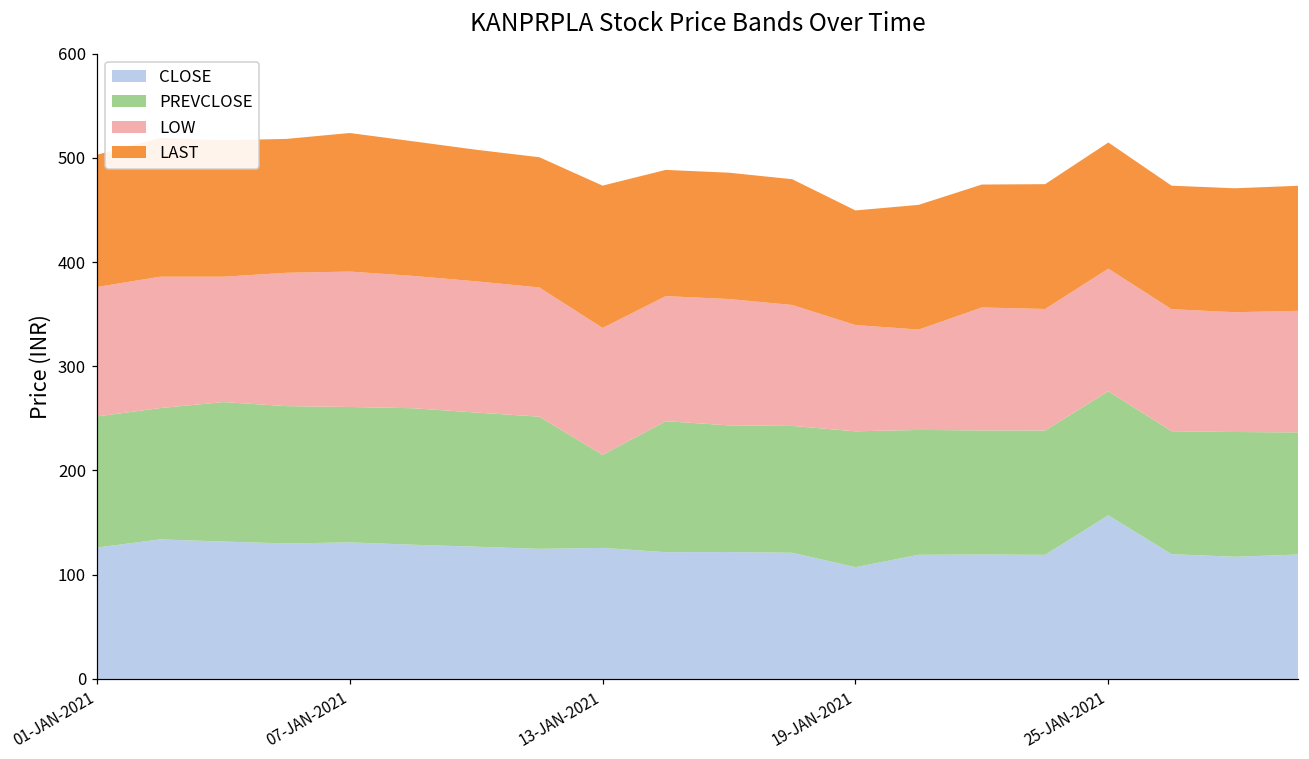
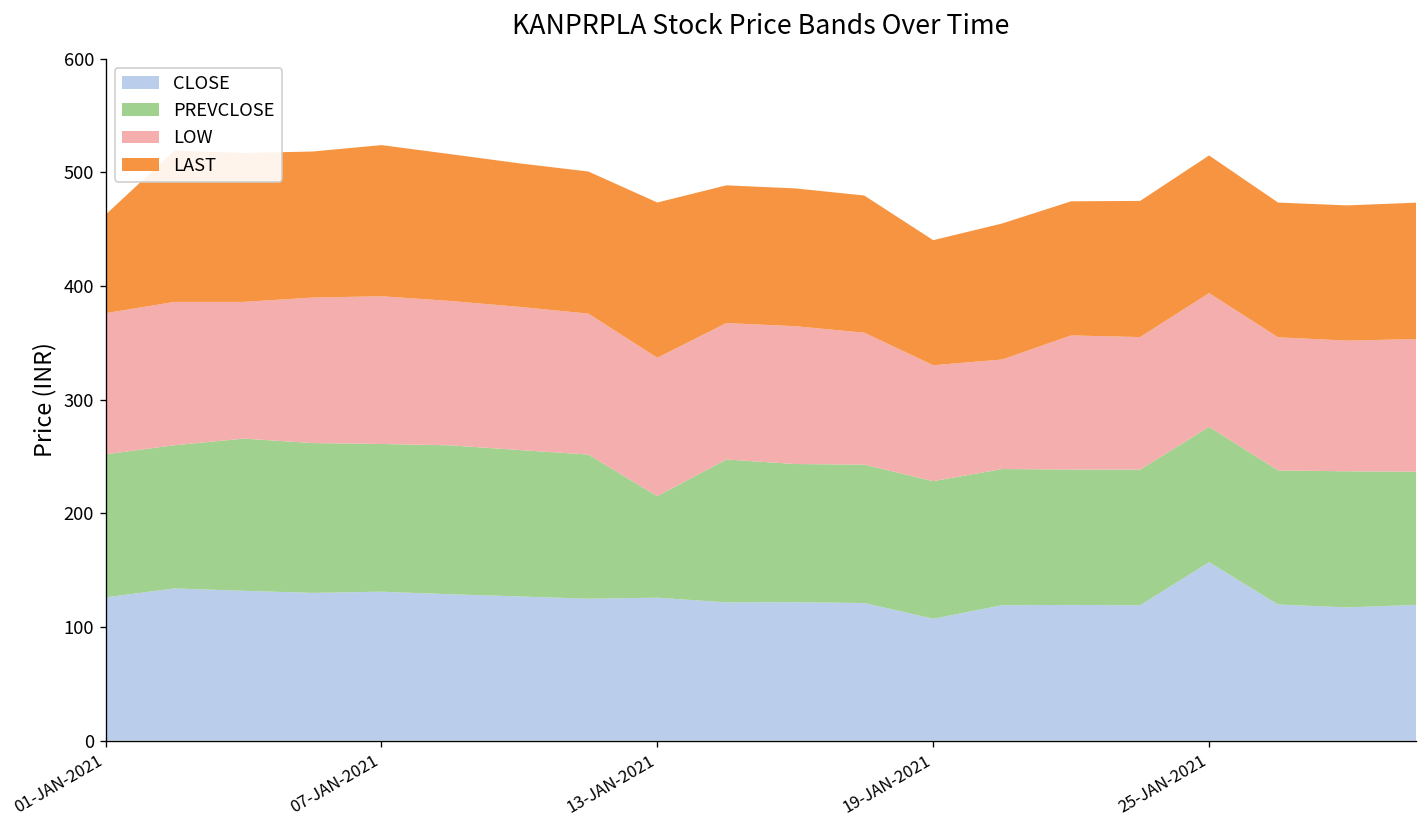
LAST, 01-JAN-2021: 130 -> 90
PREVCLOSE, 19-JAN-2021: 130 -> 120
